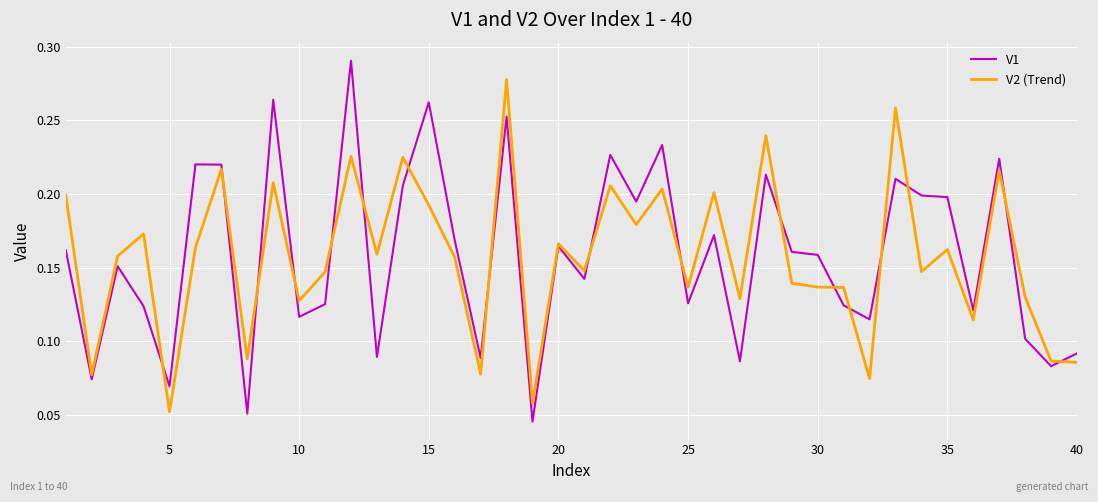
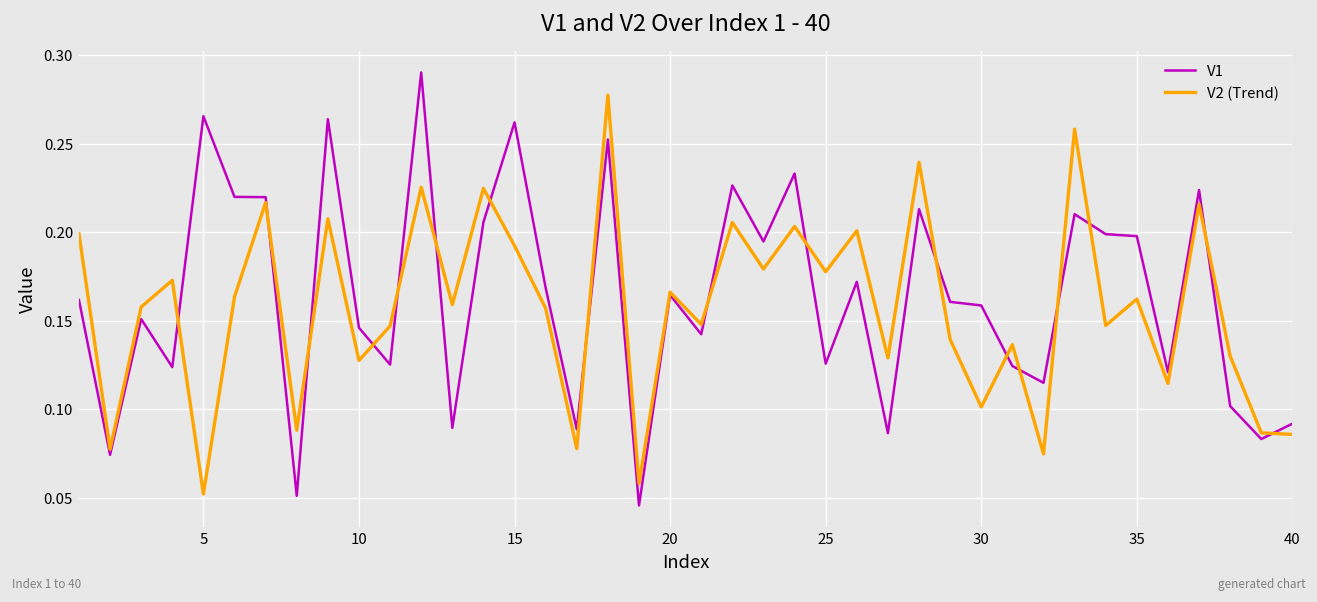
V1, 5: 0.070 -> 0.266
V1, 10: 0.117 -> 0.146
V2 (Trend), 25: 0.137 -> 0.178
V2 (Trend), 30: 0.137 -> 0.101
